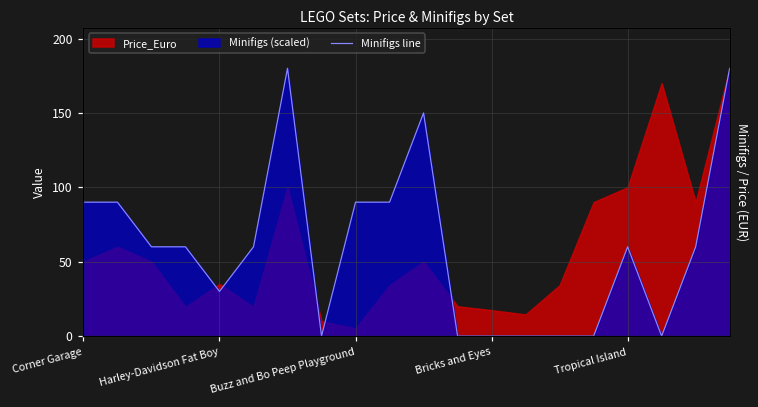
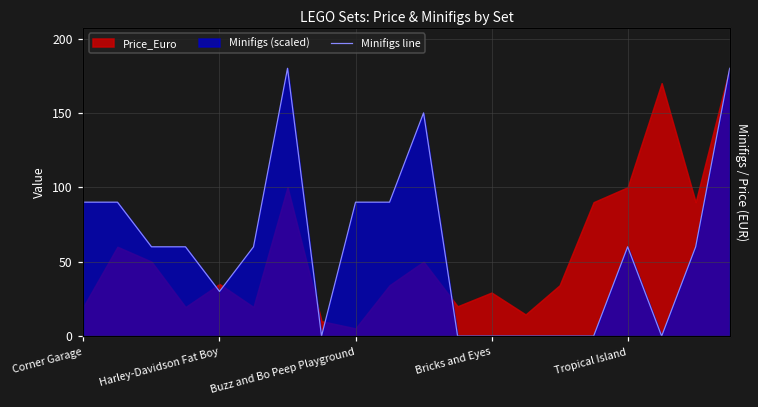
Price_Euro, Corner Garage: 50 -> 20
Price_Euro, Bricks and Eyes: 17 -> 29
